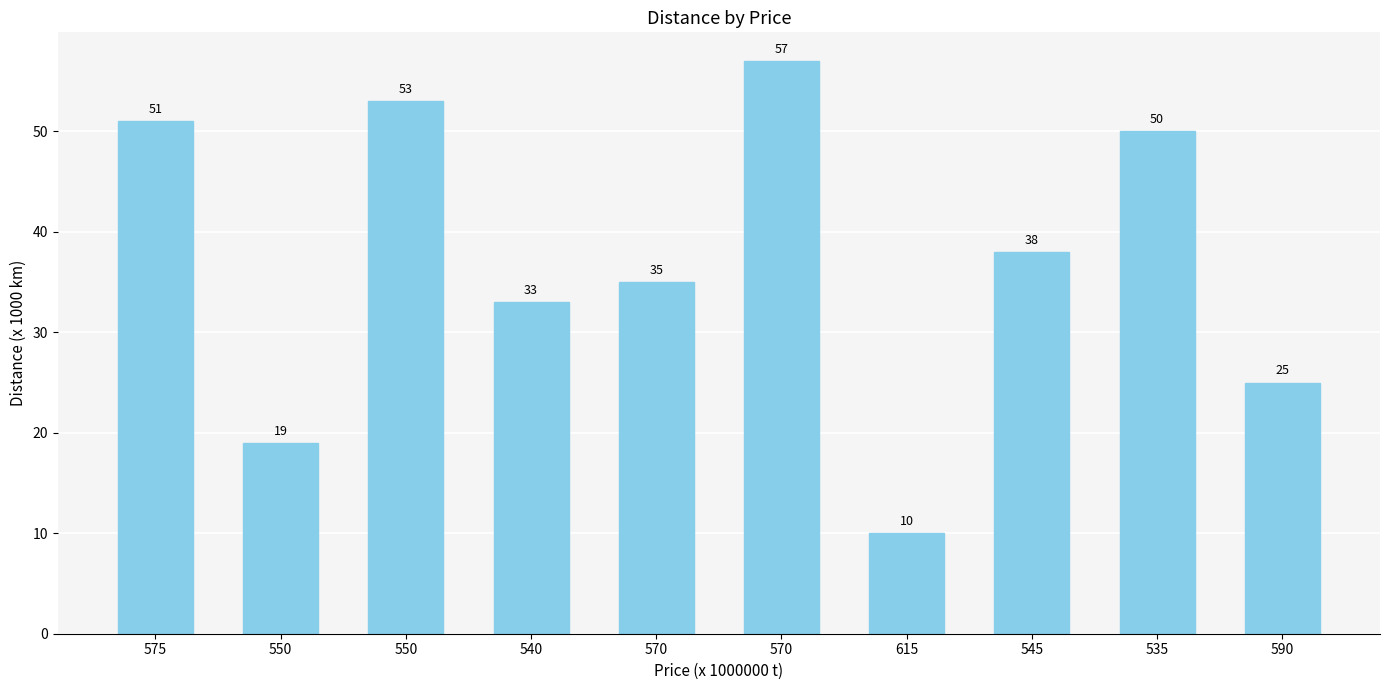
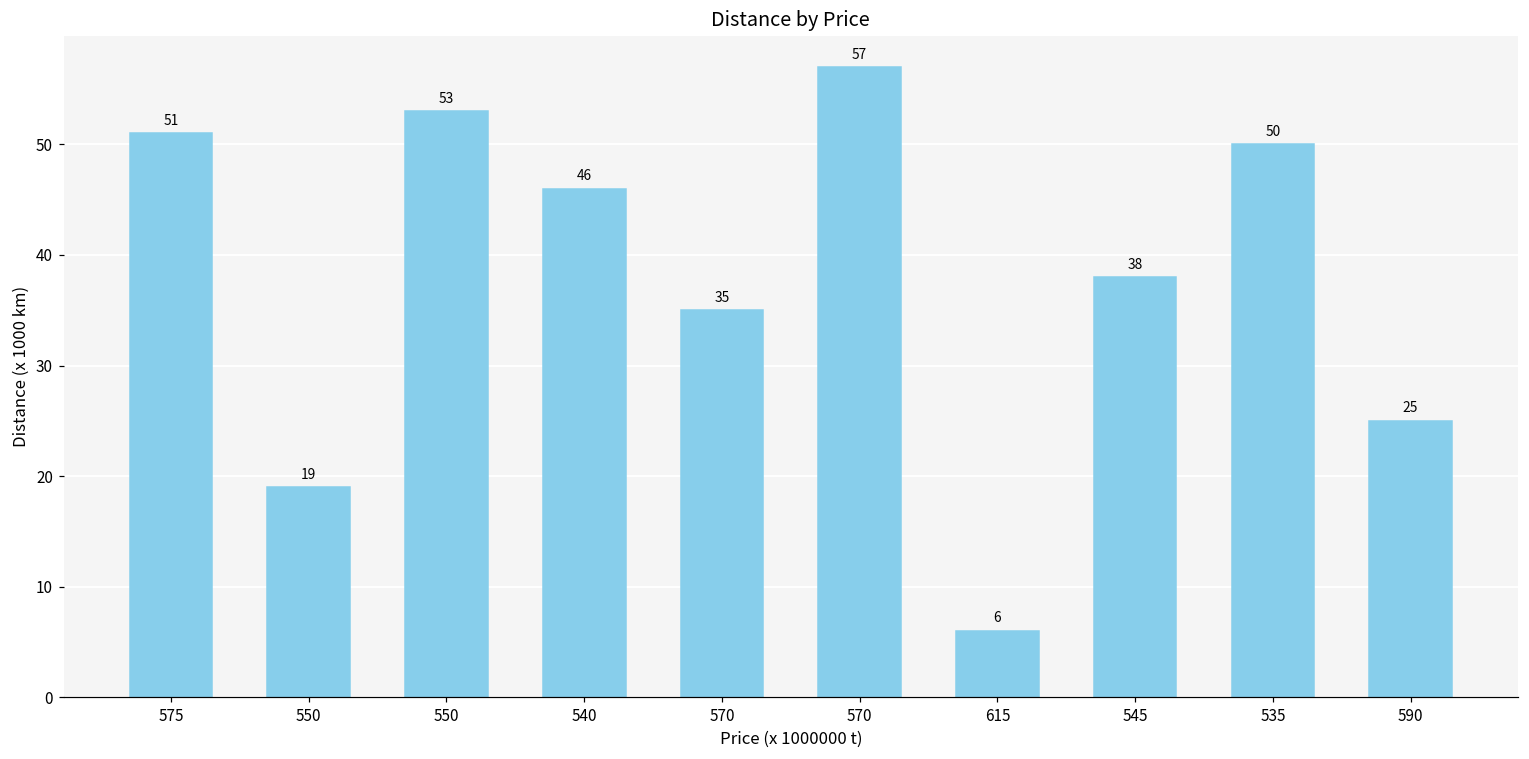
540: 33 -> 46
615: 10 -> 6
